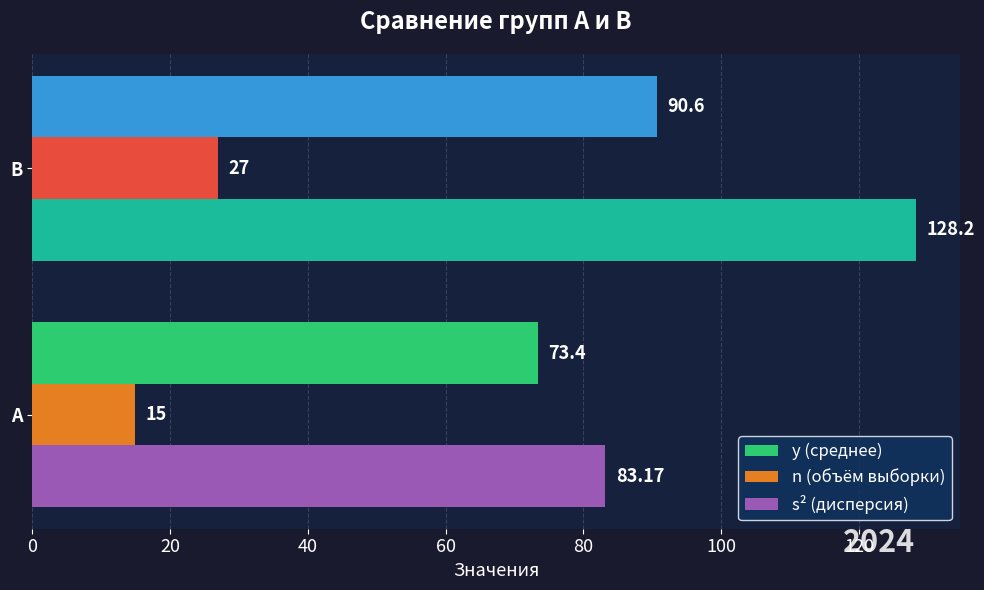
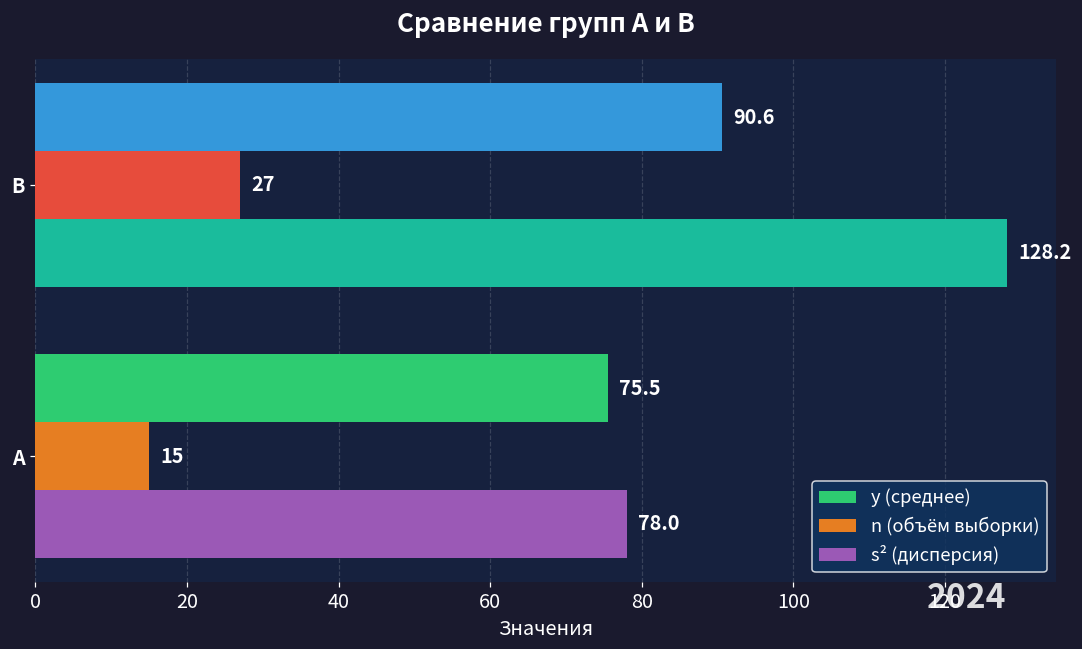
y (среднее), А: 73.4 -> 75.5
s² (дисперсия), А: 83.17 -> 78.0
